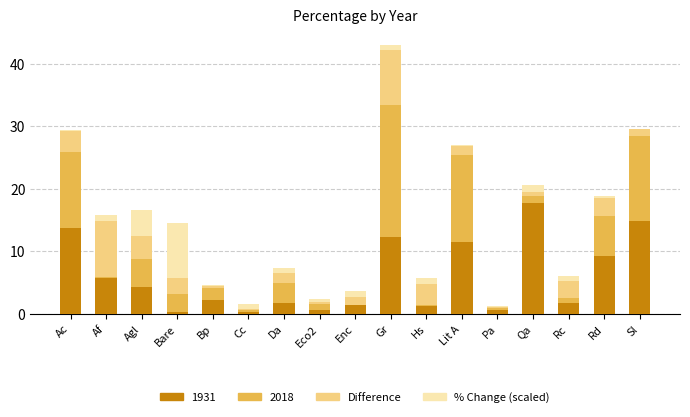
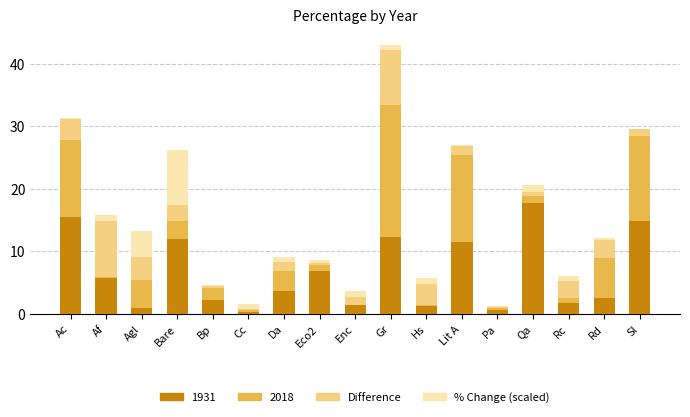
1931, Ac: 14 -> 16
1931, Agl: 4 -> 1
1931, Bare: 0 -> 12
1931, Da: 2 -> 4
1931, Eco2: 1 -> 7
1931, Rd: 9 -> 3
